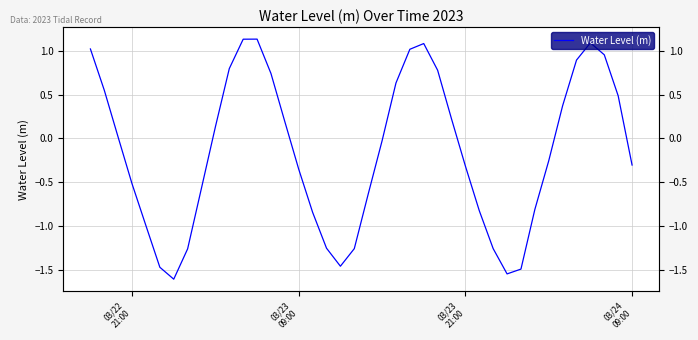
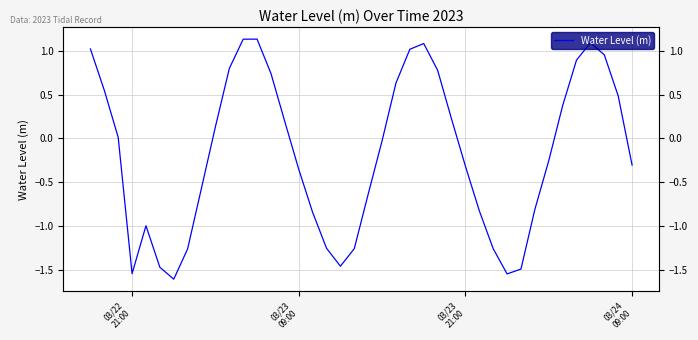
03/22 21:00: -0.5 -> -1.5
